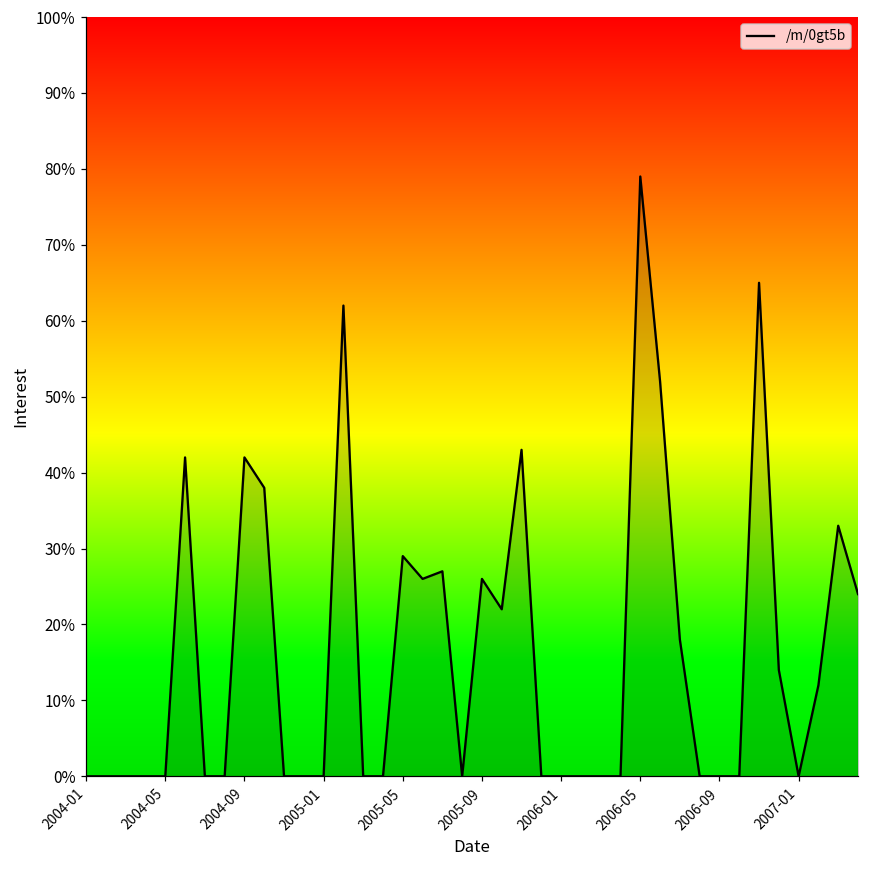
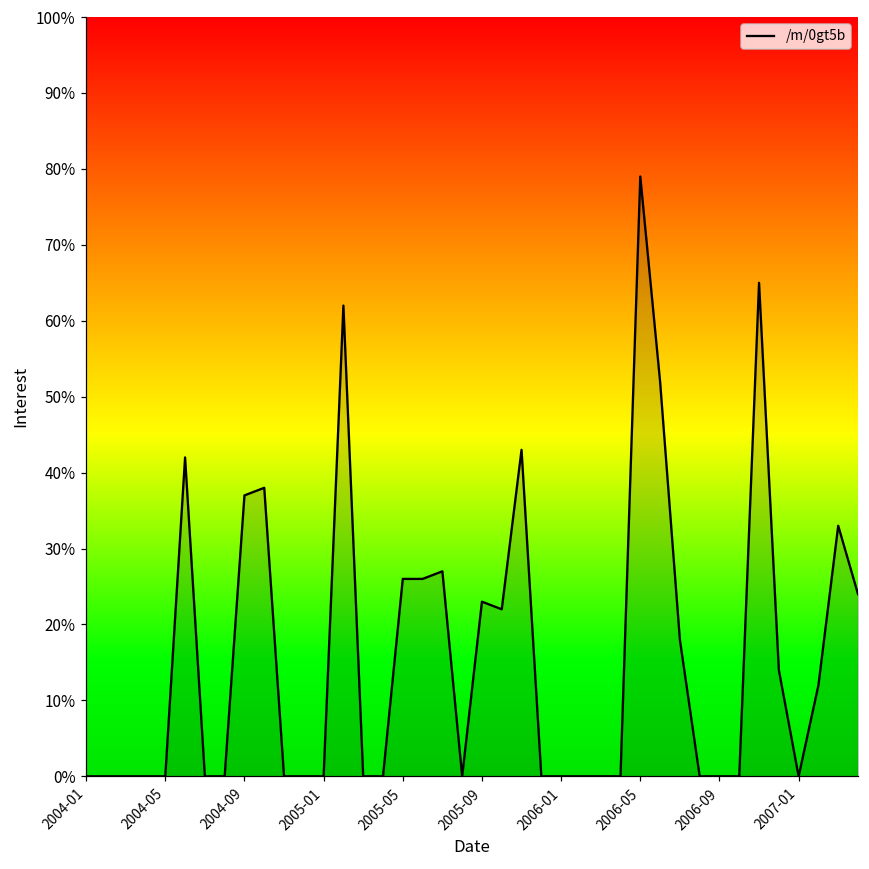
2004-09: 42% -> 37%
2005-05: 29% -> 26%
2005-09: 26% -> 23%
